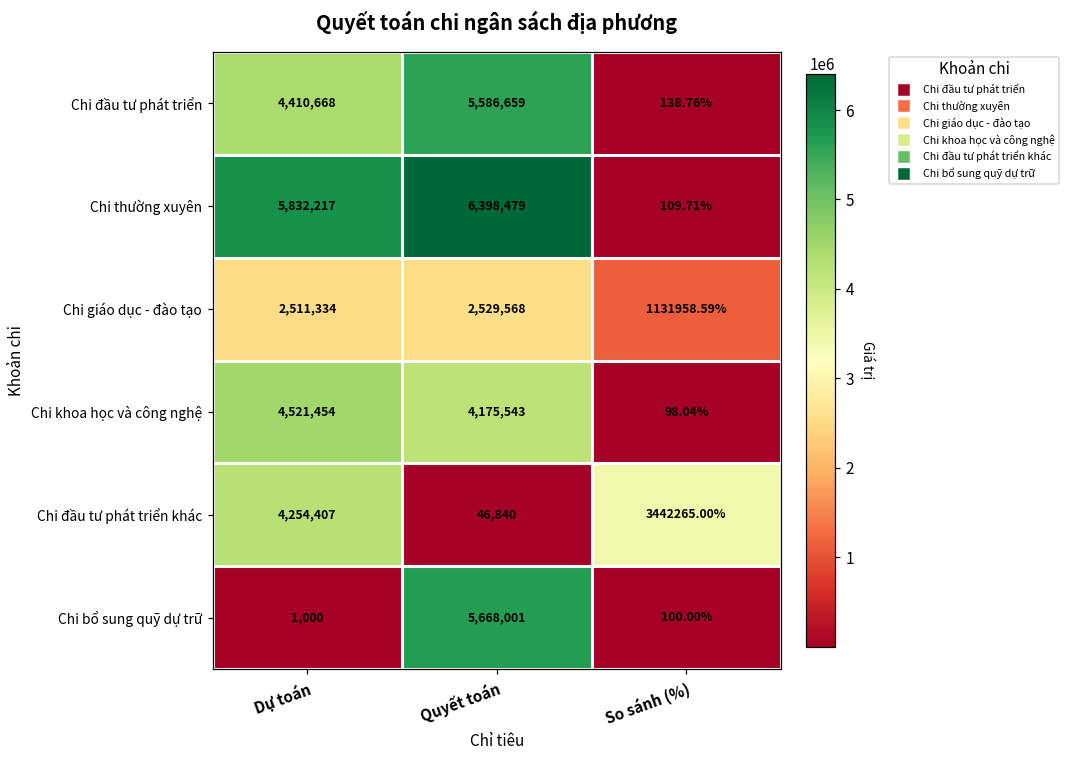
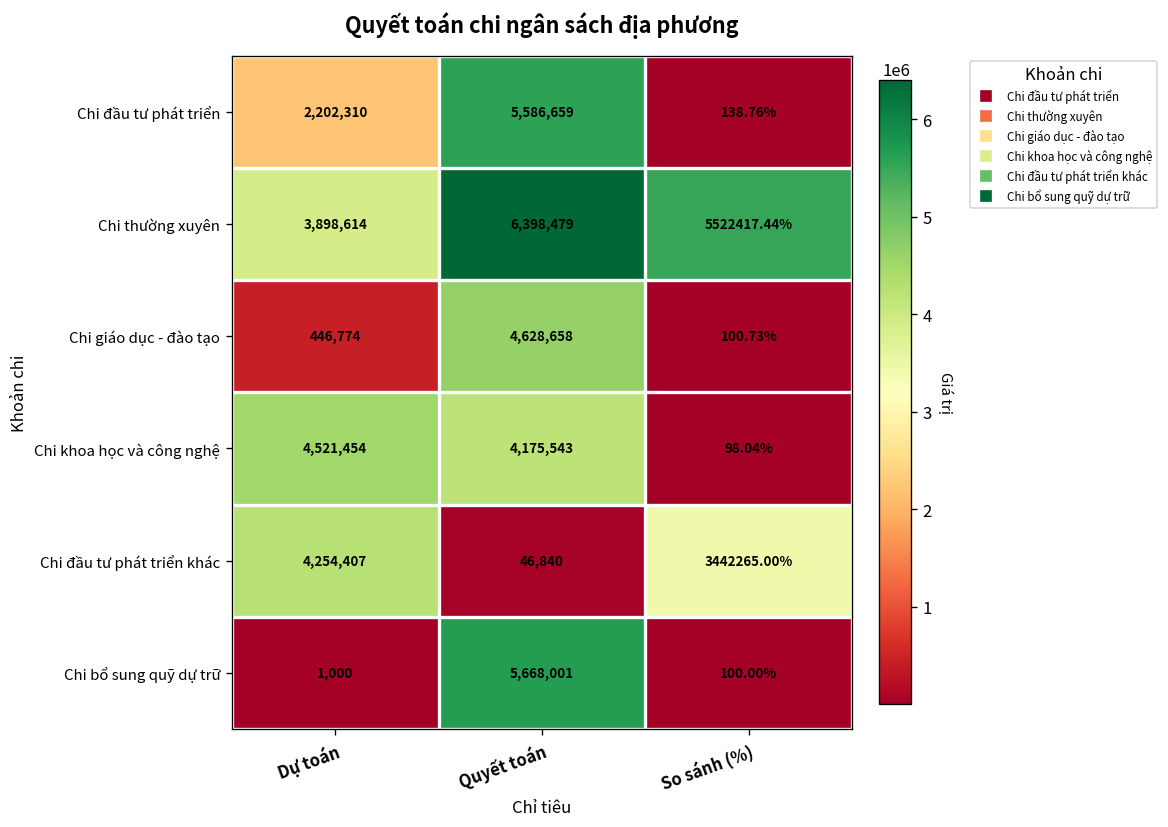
Chi đầu tư phát triển, Dự toán: 4,410,668 -> 2,202,310
Chi thường xuyên, Dự toán: 5,832,217 -> 3,898,614
Chi thường xuyên, So sánh (%): 109.71% -> 5522417.44%
Chi giáo dục - đào tạo, Dự toán: 2,511,334 -> 446,774
Chi giáo dục - đào tạo, Quyết toán: 2,529,568 -> 4,628,658
Chi giáo dục - đào tạo, So sánh (%): 1131958.59% -> 100.73%
